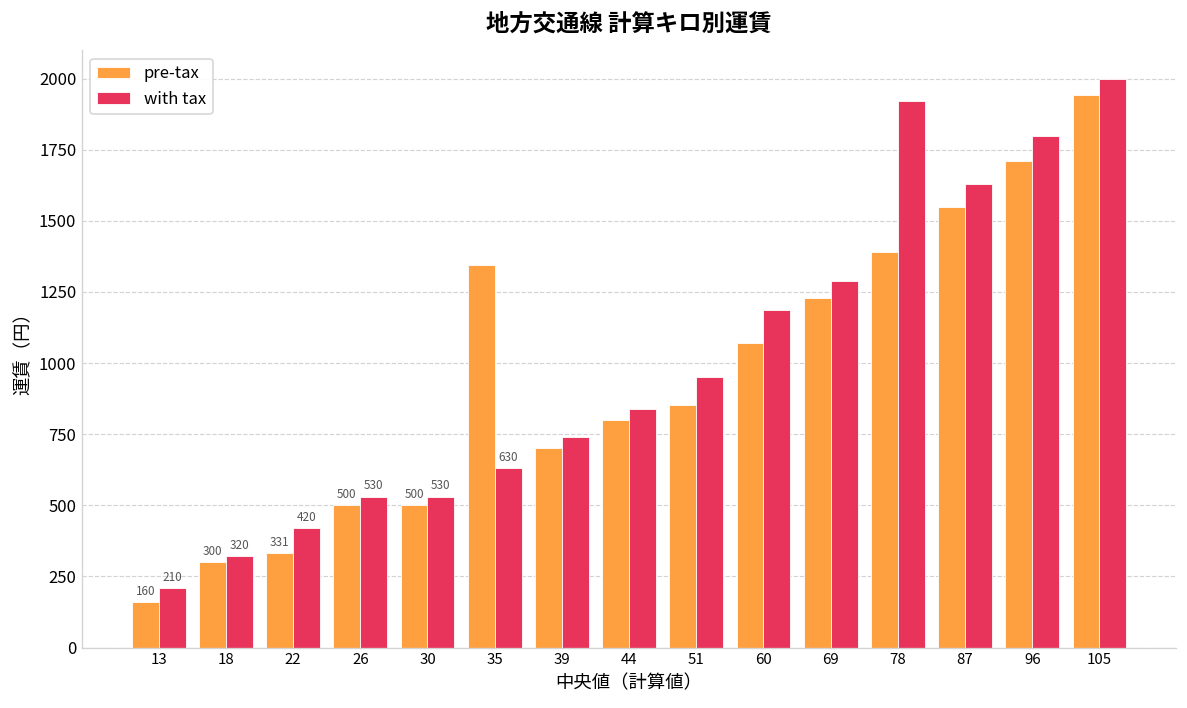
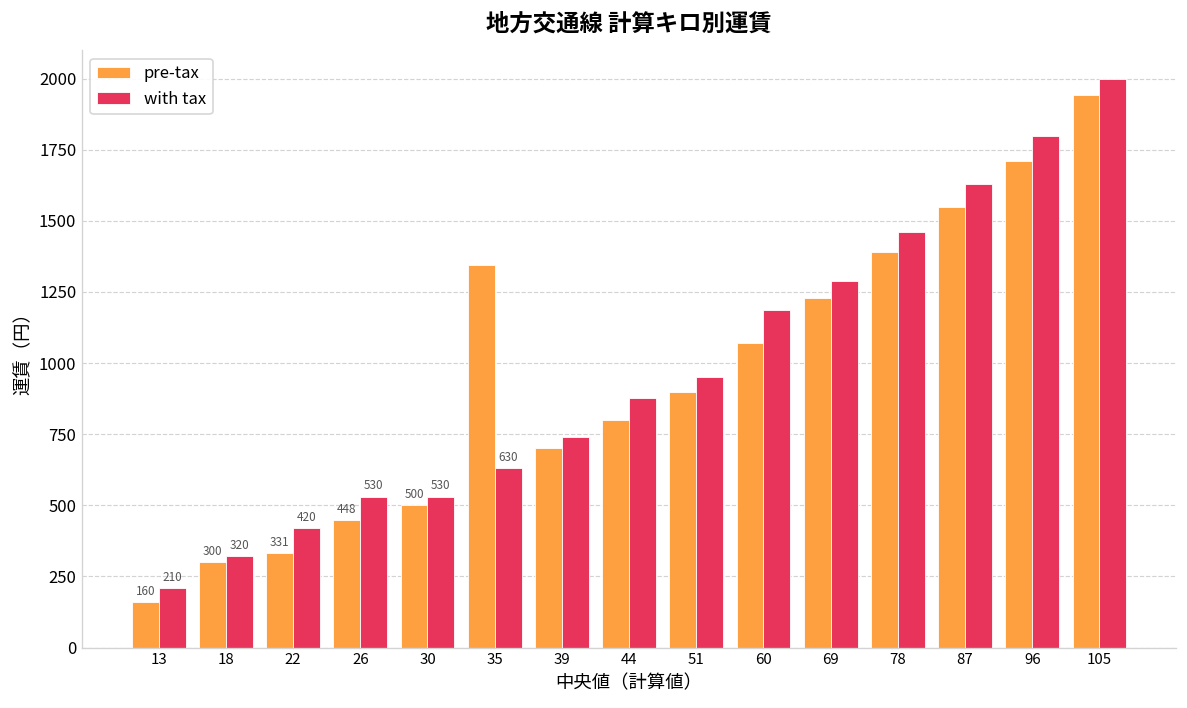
pre-tax, 26: 500 -> 448
with tax, 44: 840 -> 880
pre-tax, 51: 850 -> 900
with tax, 78: 1920 -> 1460
